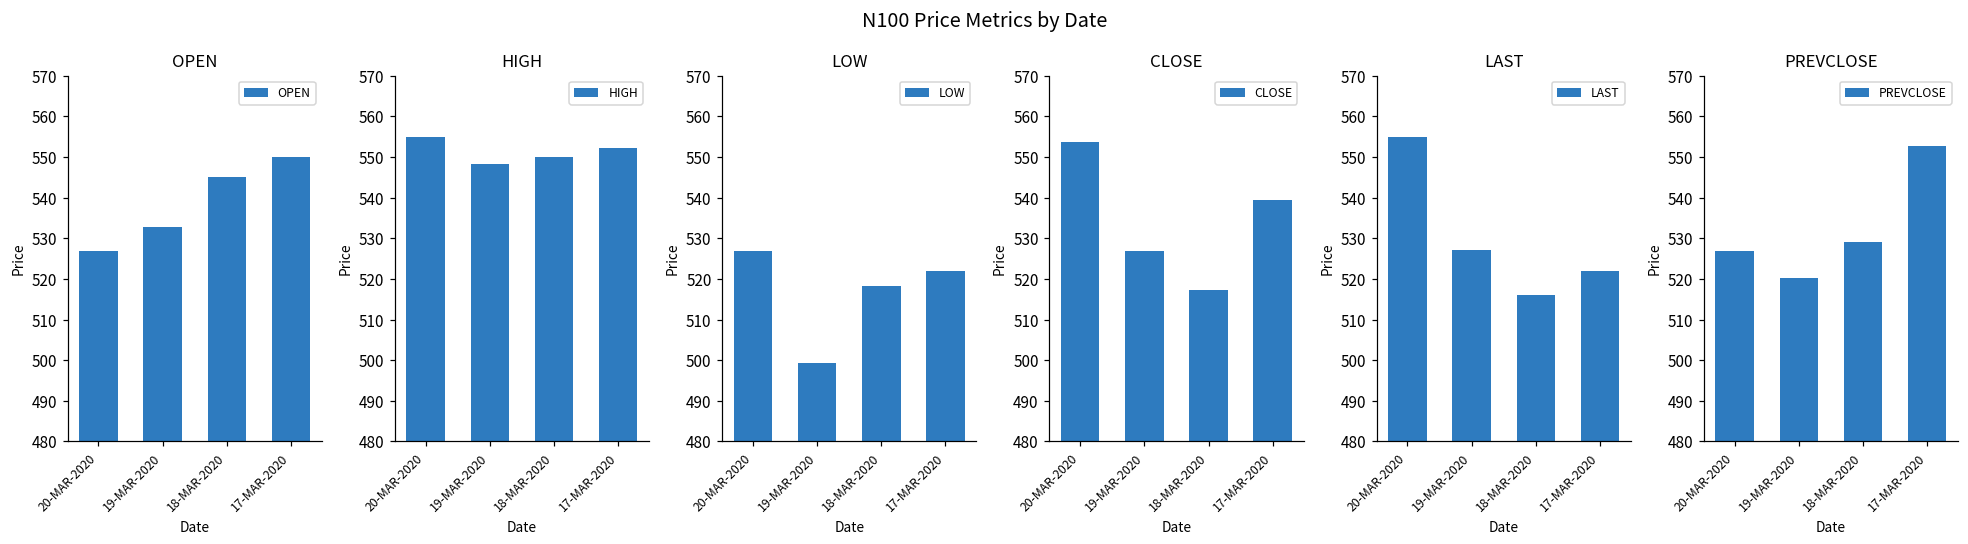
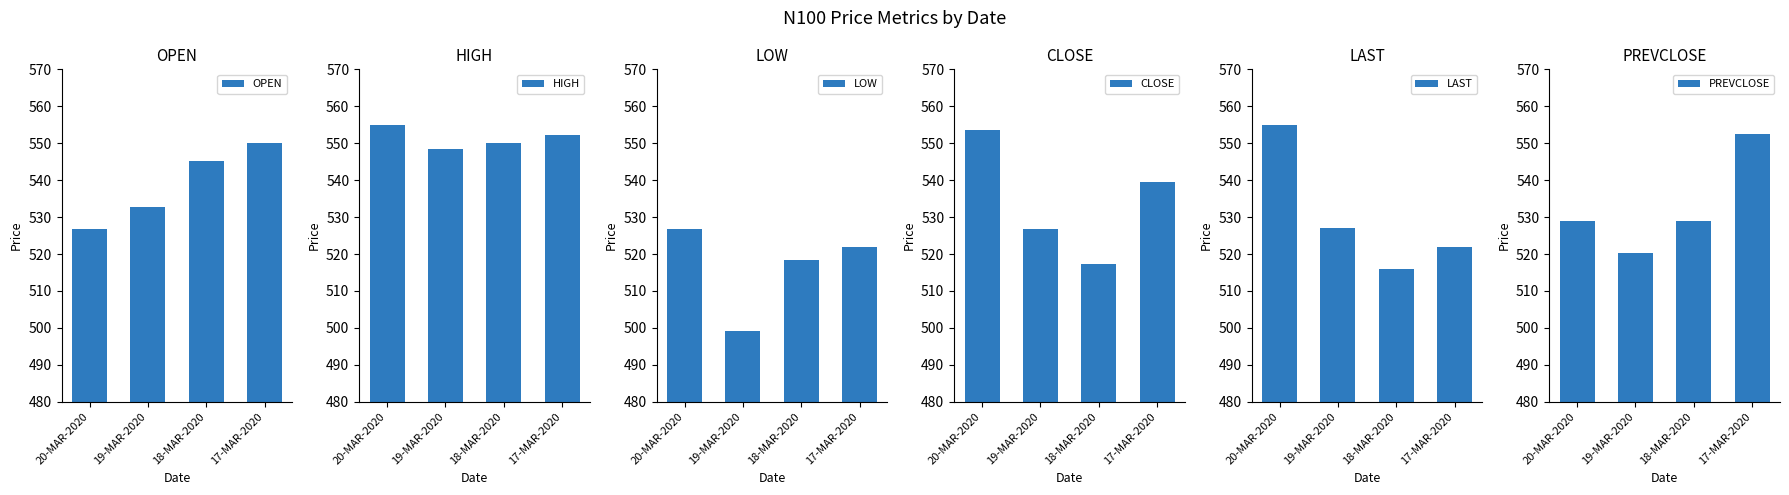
PREVCLOSE, 20-MAR-2020: 527 -> 529
